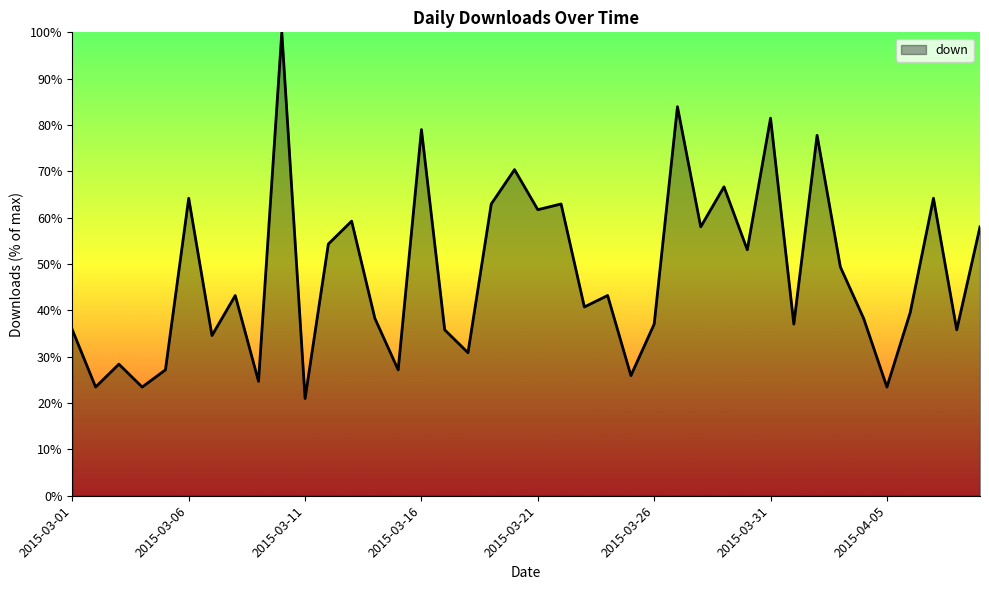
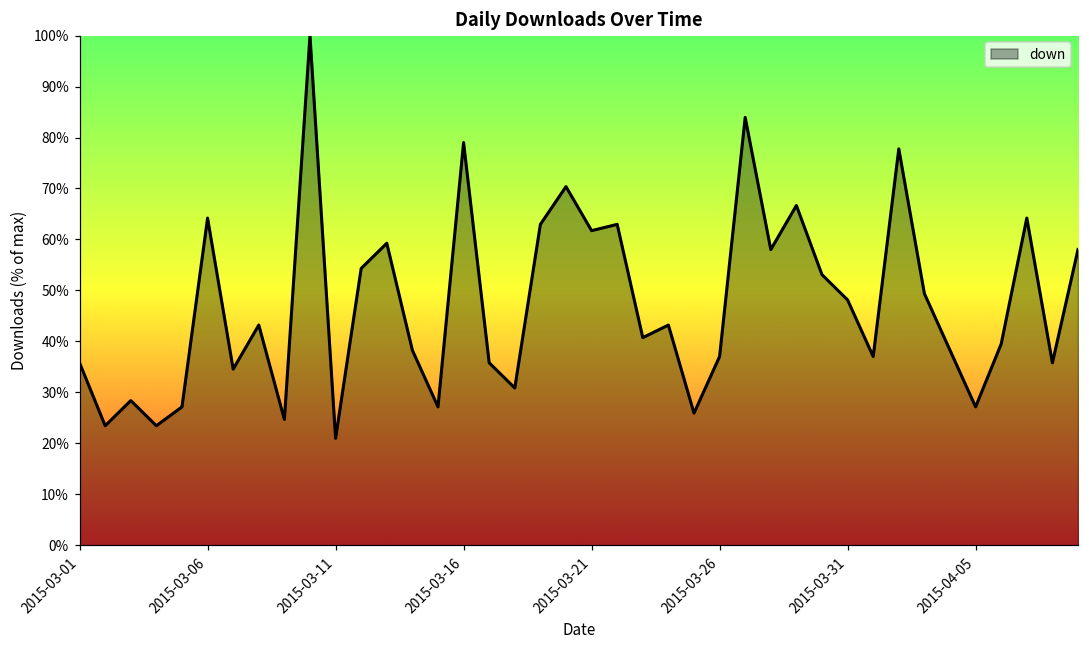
2015-03-31: 81% -> 48%
2015-04-05: 23% -> 27%
